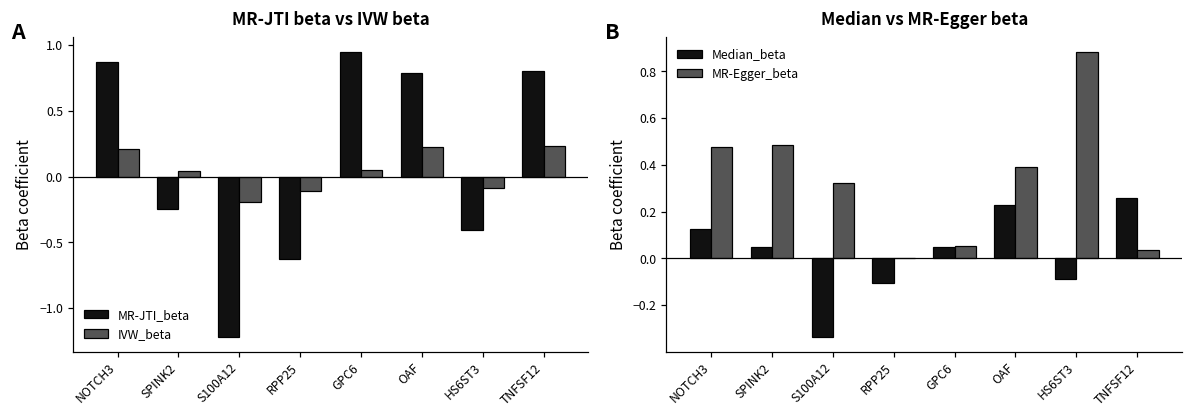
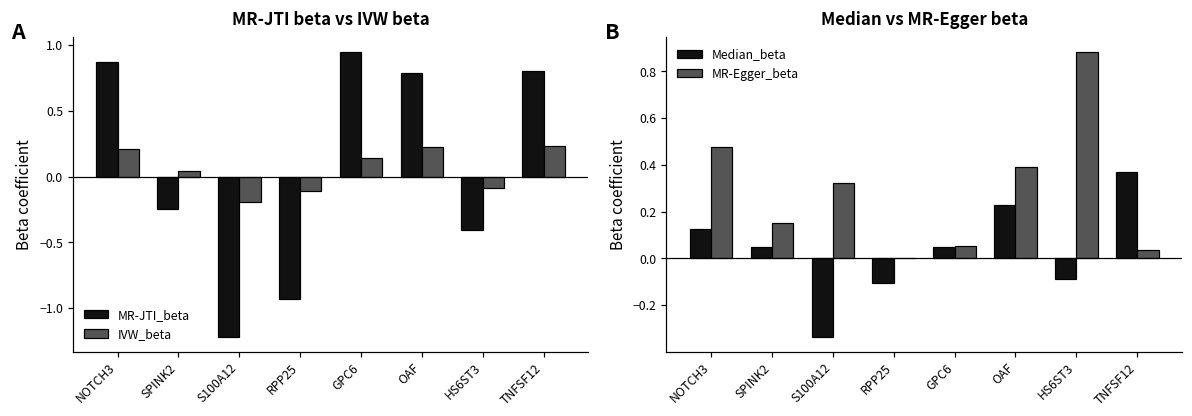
MR-JTI beta vs IVW beta, MR-JTI_beta, RPP25: -0.63 -> -0.93
MR-JTI beta vs IVW beta, IVW_beta, GPC6: 0.05 -> 0.14
Median vs MR-Egger beta, MR-Egger_beta, SPINK2: 0.49 -> 0.15
Median vs MR-Egger beta, Median_beta, TNFSF12: 0.26 -> 0.37
